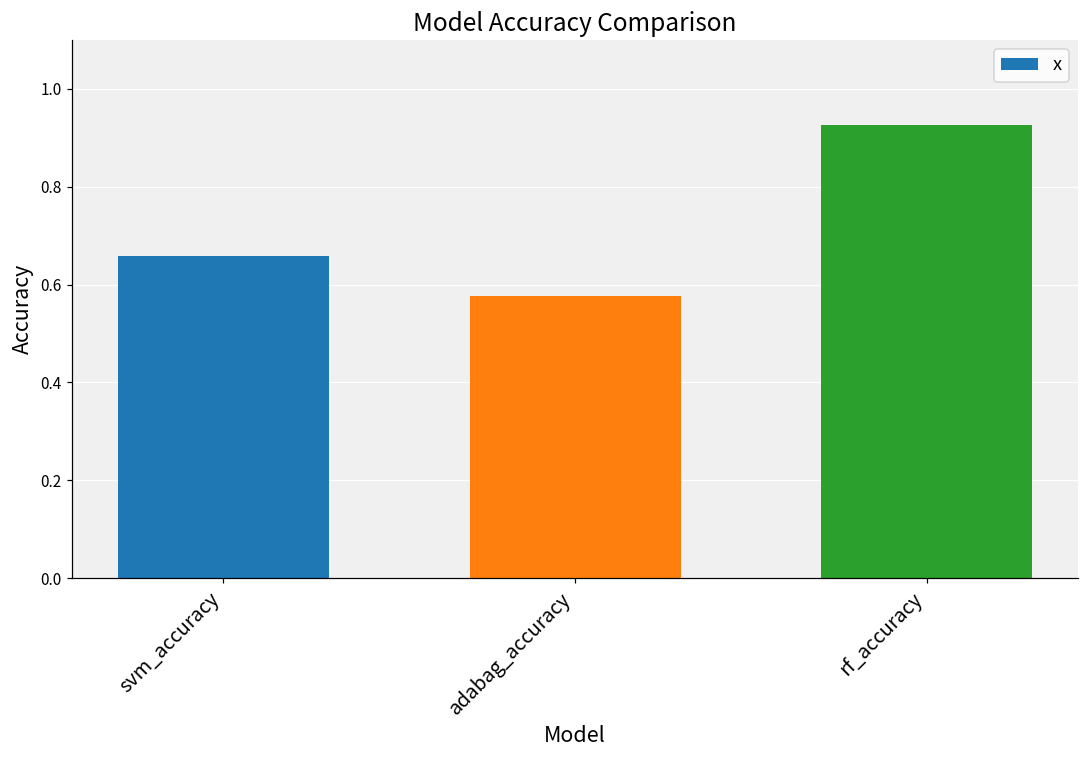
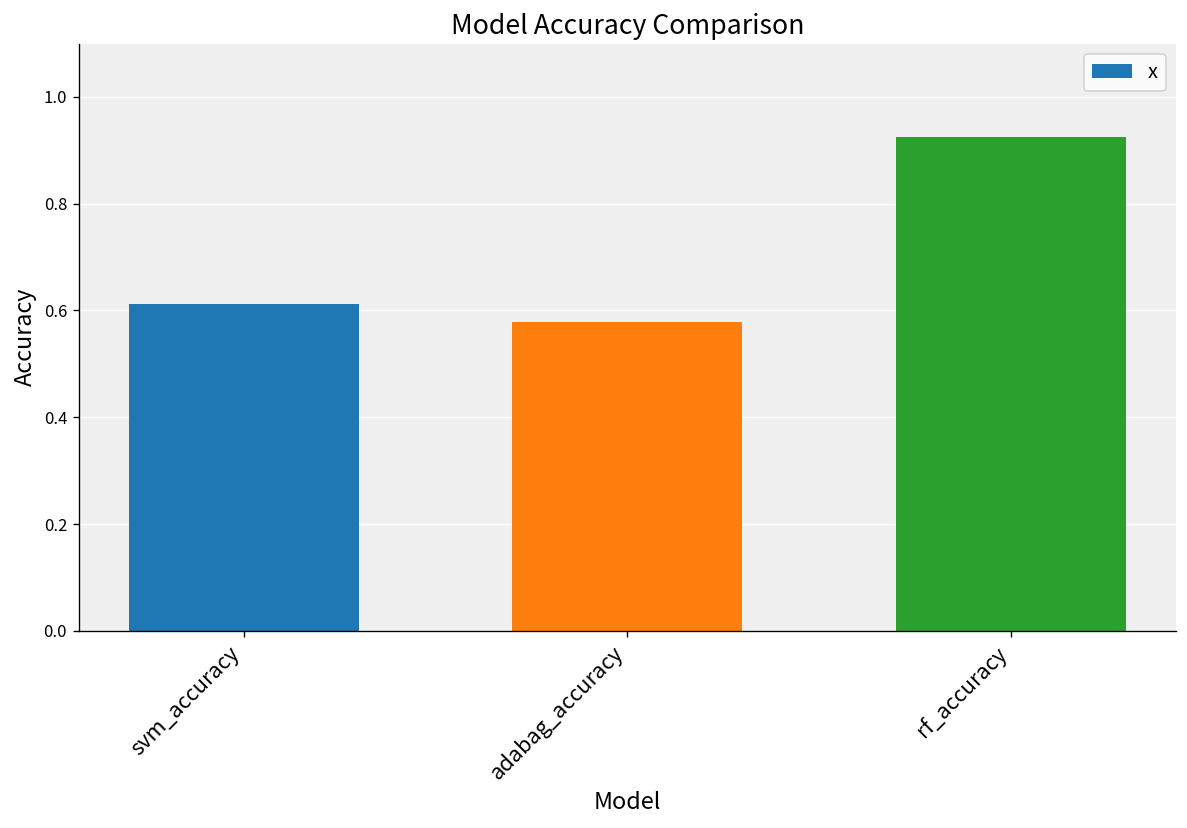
svm_accuracy: 0.66 -> 0.61
